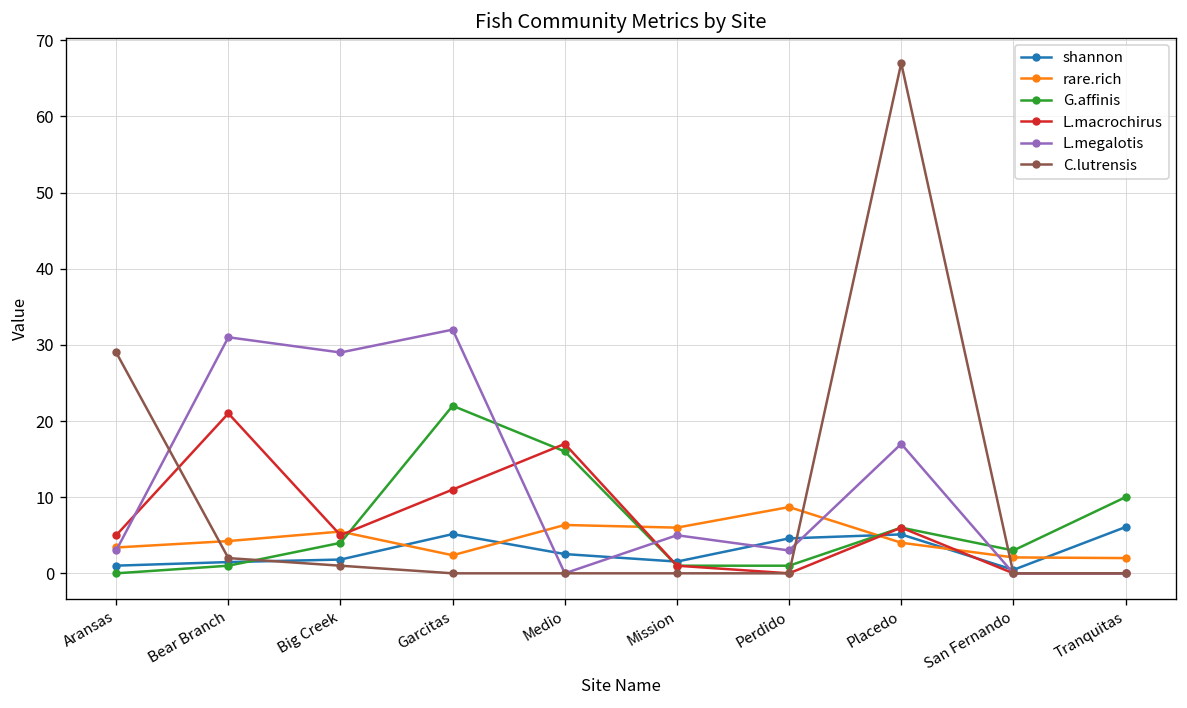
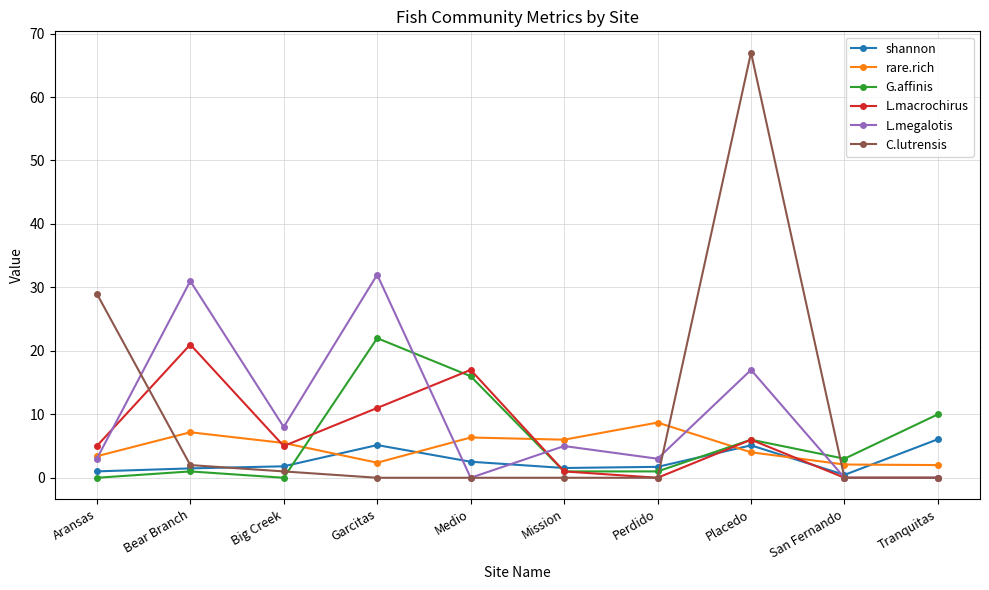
rare.rich, Bear Branch: 4 -> 7
G.affinis, Big Creek: 4 -> 0
L.megalotis, Big Creek: 29 -> 8
shannon, Perdido: 5 -> 2
